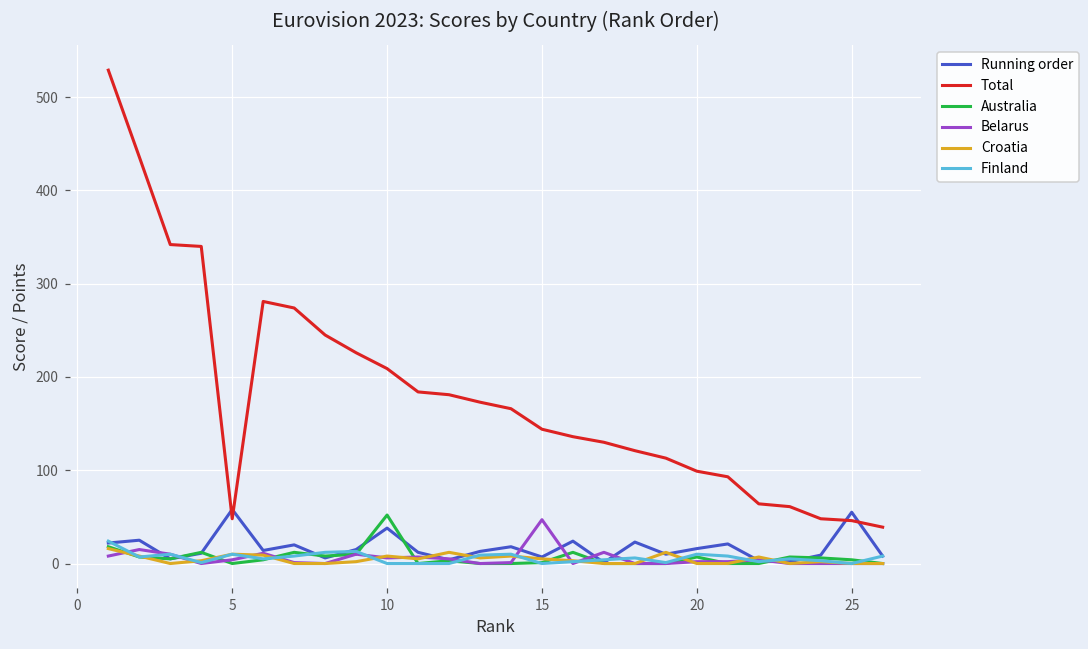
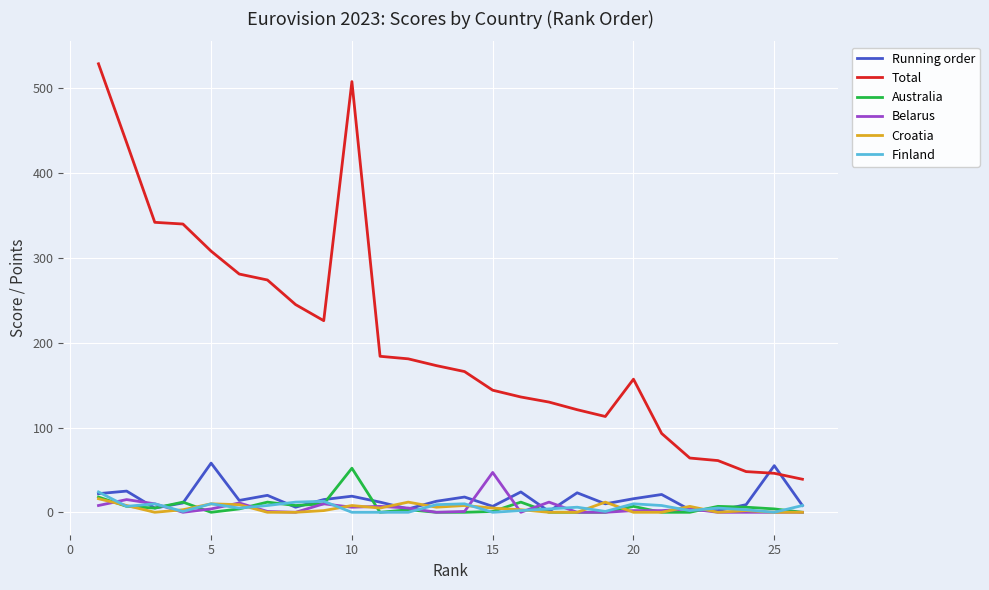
Total, 5: 50 -> 310
Running order, 10: 40 -> 20
Total, 10: 210 -> 510
Total, 20: 100 -> 160
